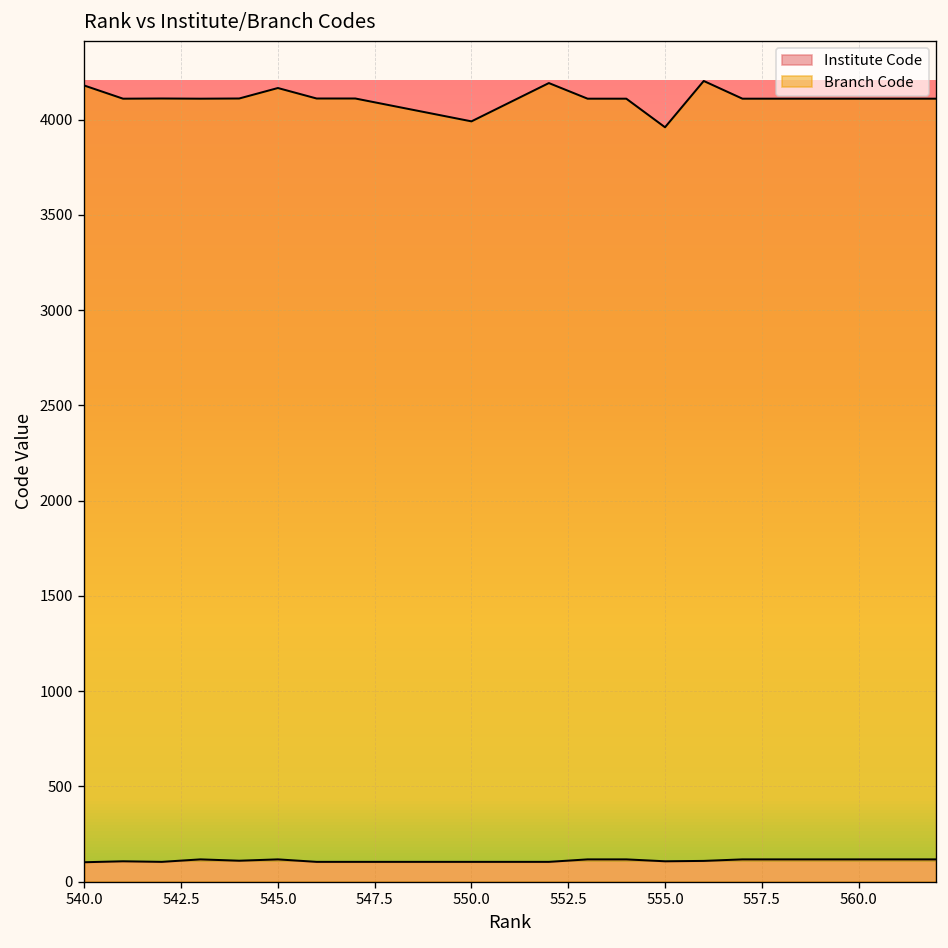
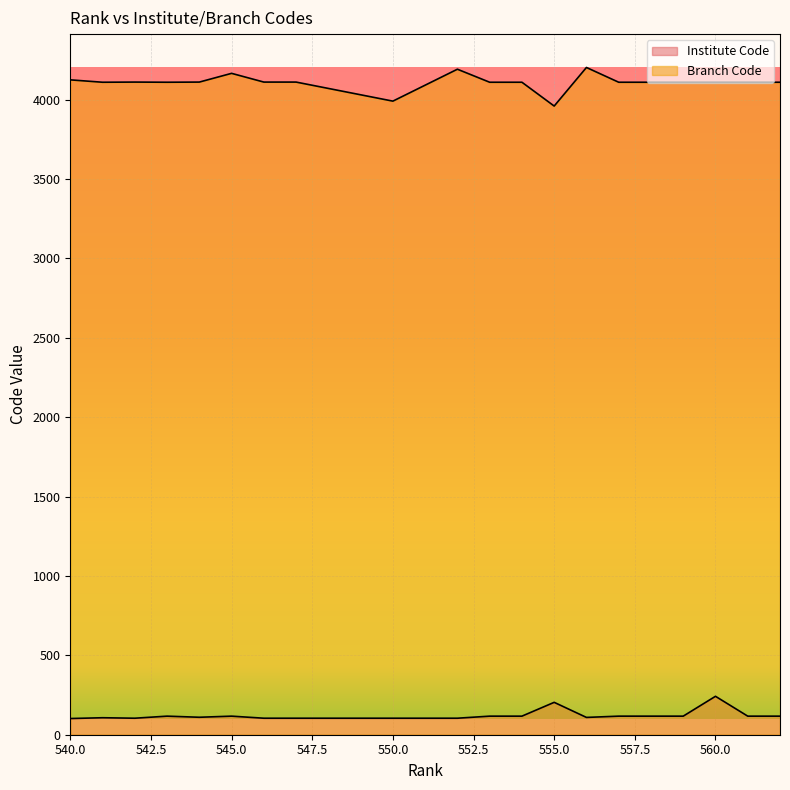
Branch Code, 540.0: 4180 -> 4130
Institute Code, 555.0: 110 -> 200
Institute Code, 560.0: 120 -> 240
